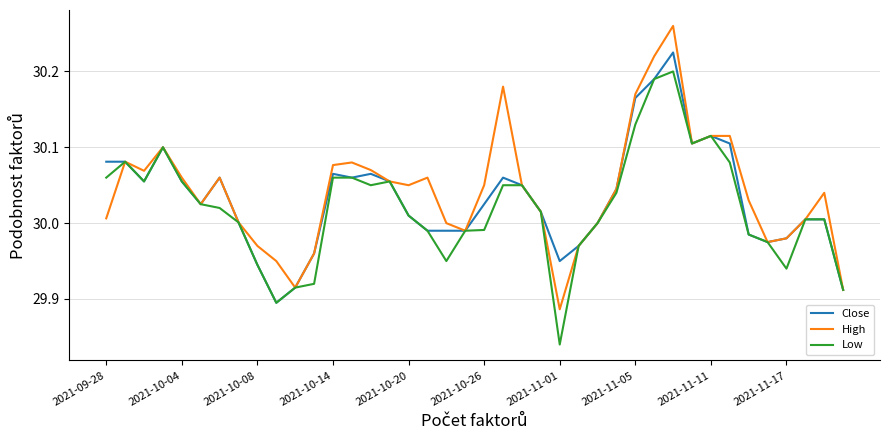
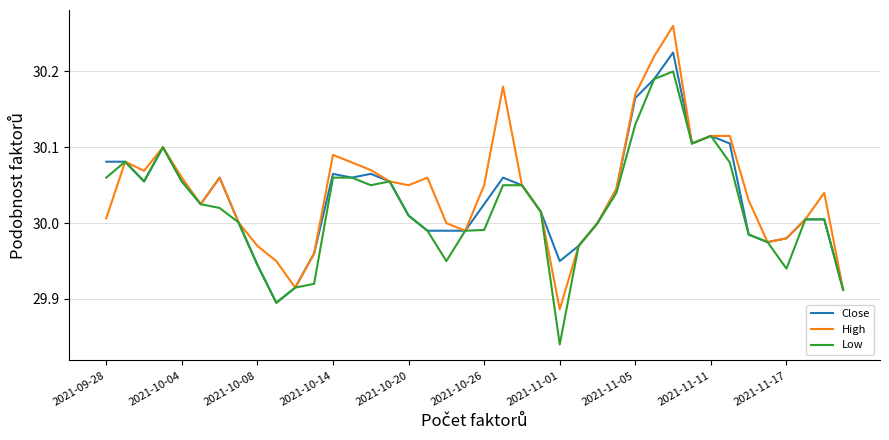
High, 2021-10-14: 30.08 -> 30.09
